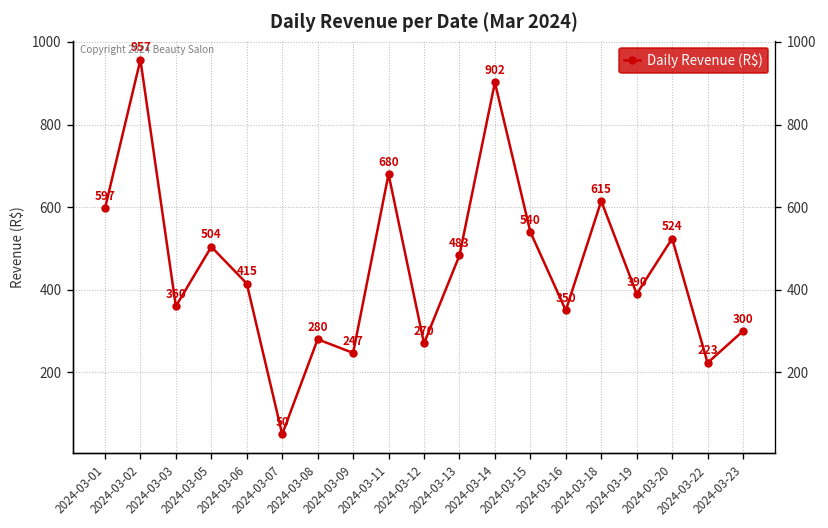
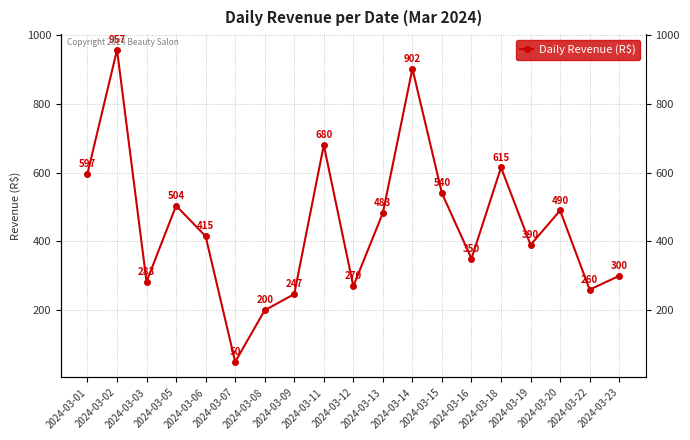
2024-03-03: 360 -> 283
2024-03-08: 280 -> 200
2024-03-20: 524 -> 490
2024-03-22: 223 -> 260
